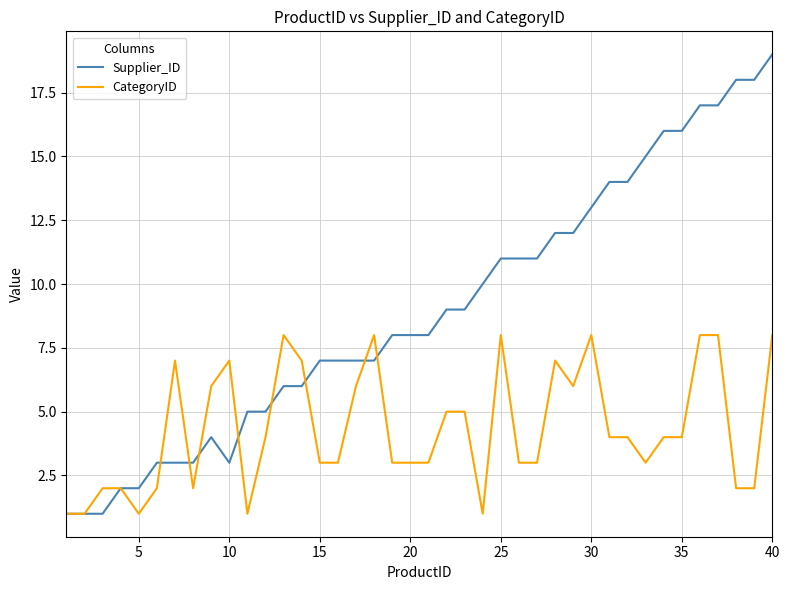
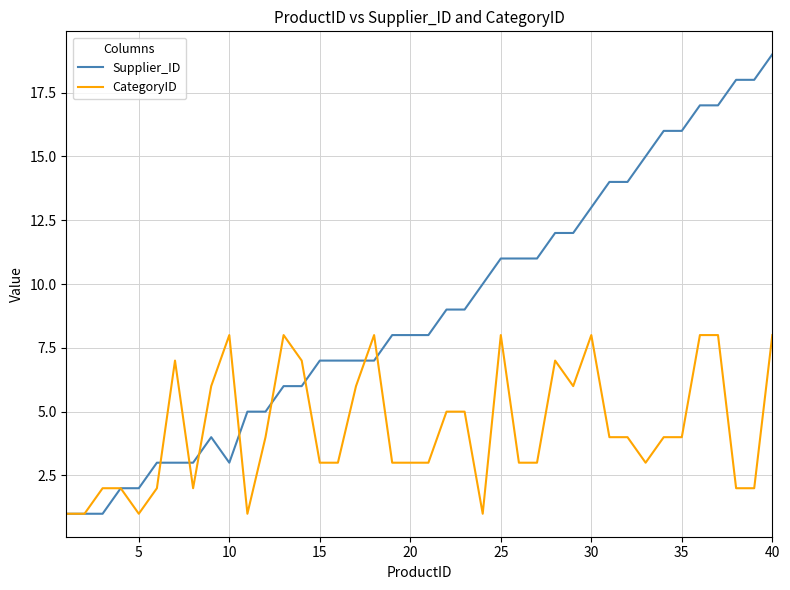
CategoryID, 10: 7 -> 8
